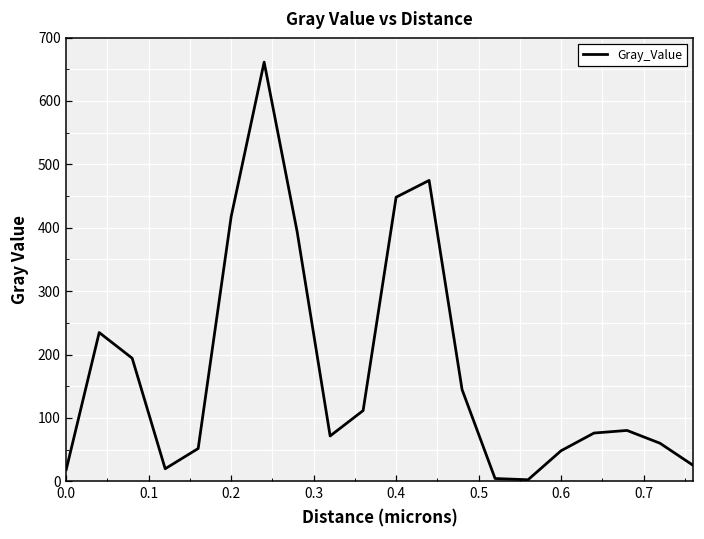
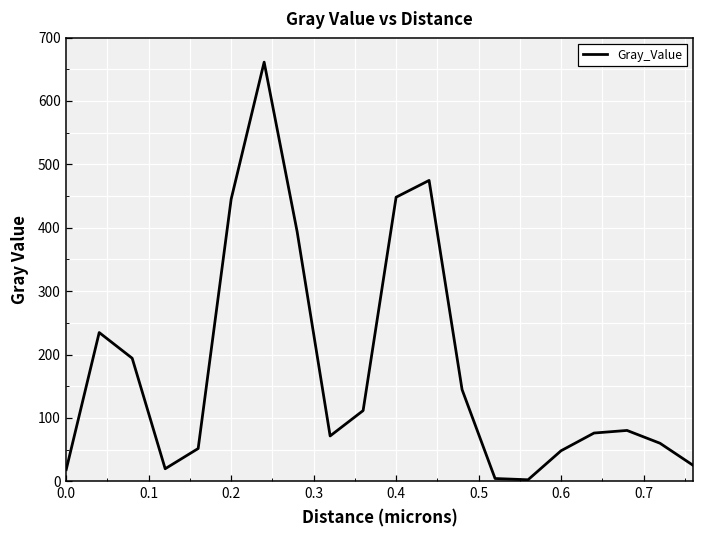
0.2: 420 -> 450
